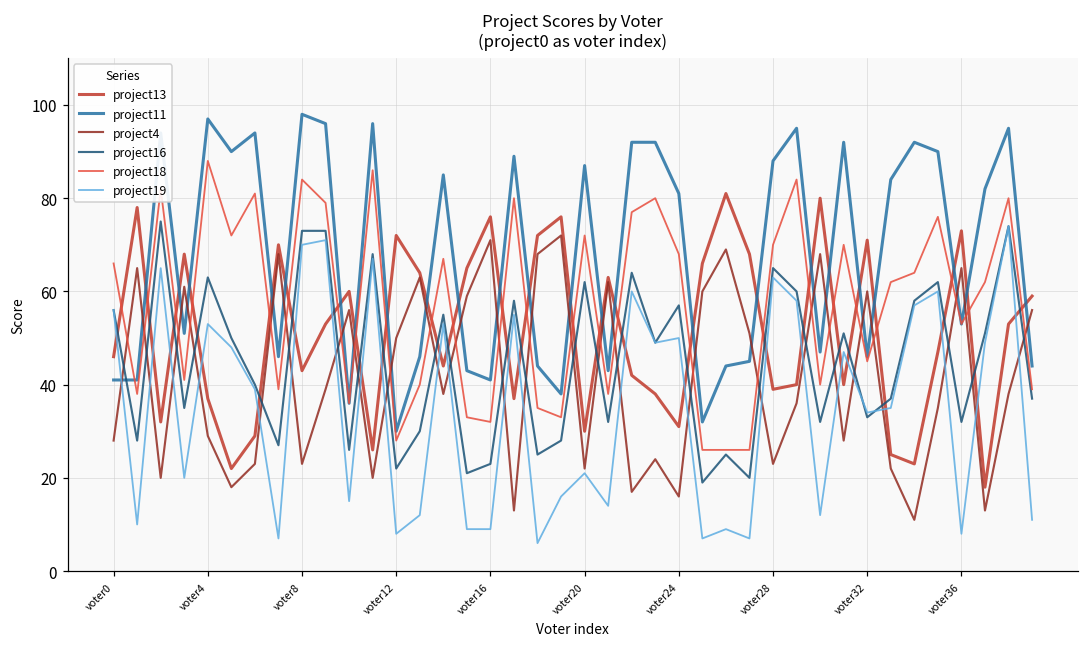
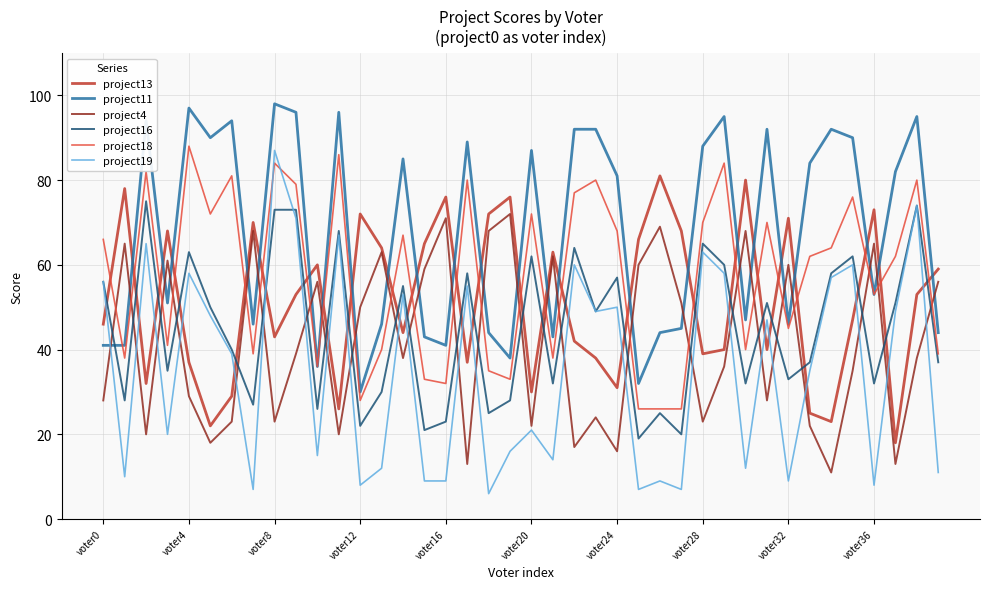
project19, voter4: 53 -> 58
project19, voter8: 70 -> 87
project19, voter32: 34 -> 9
